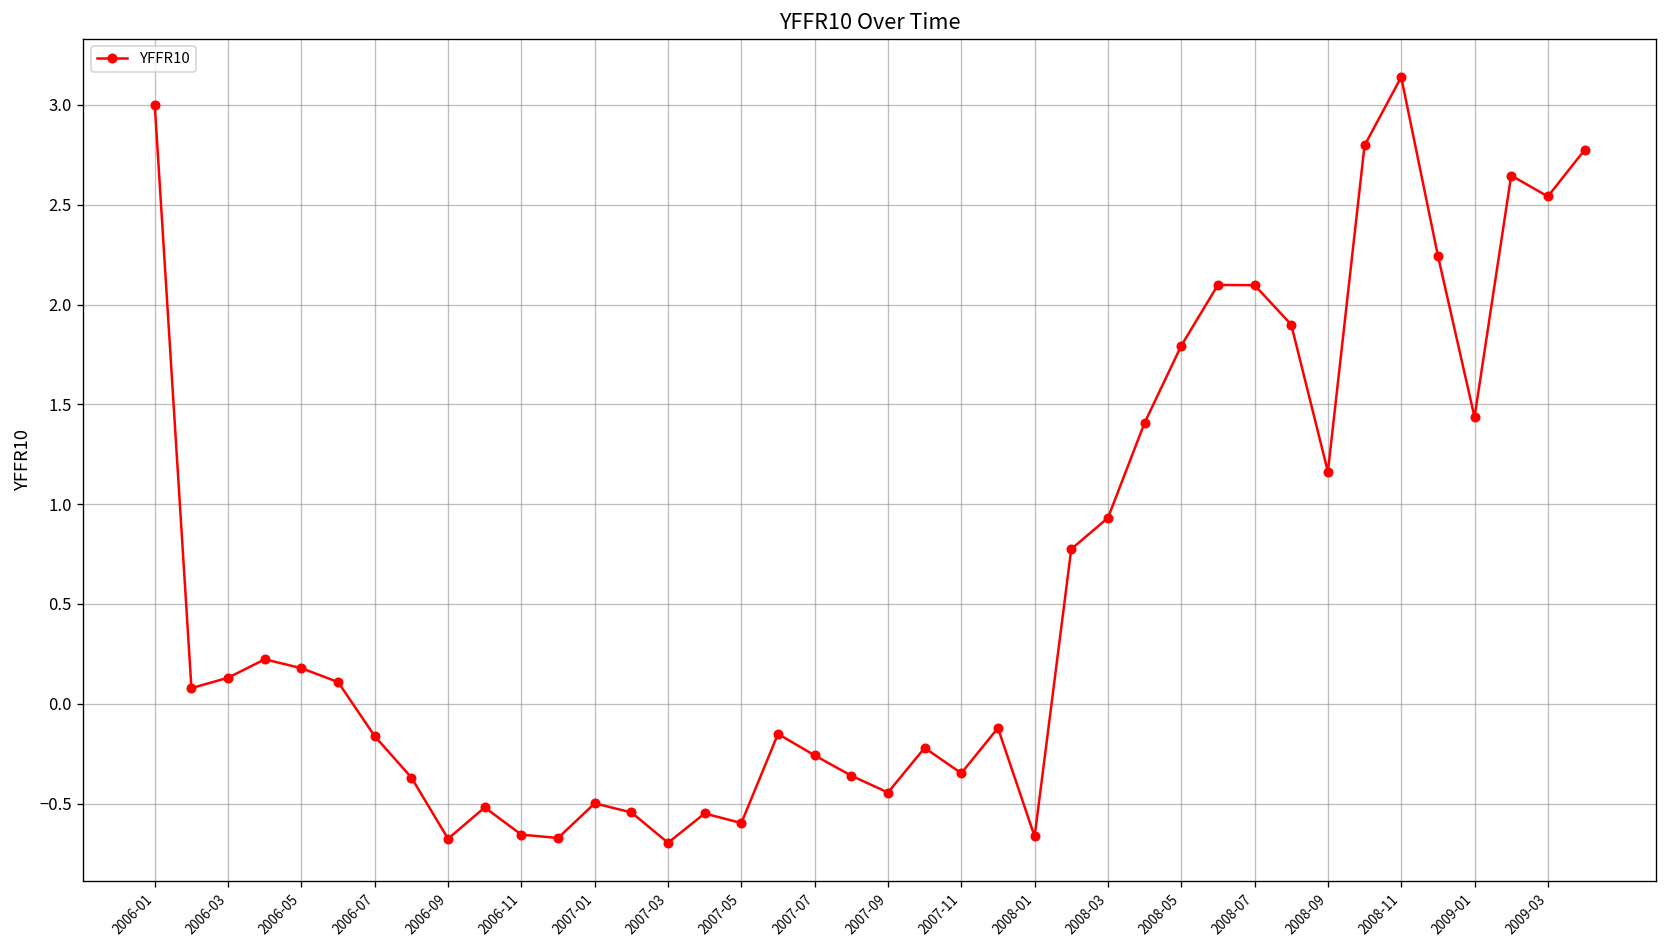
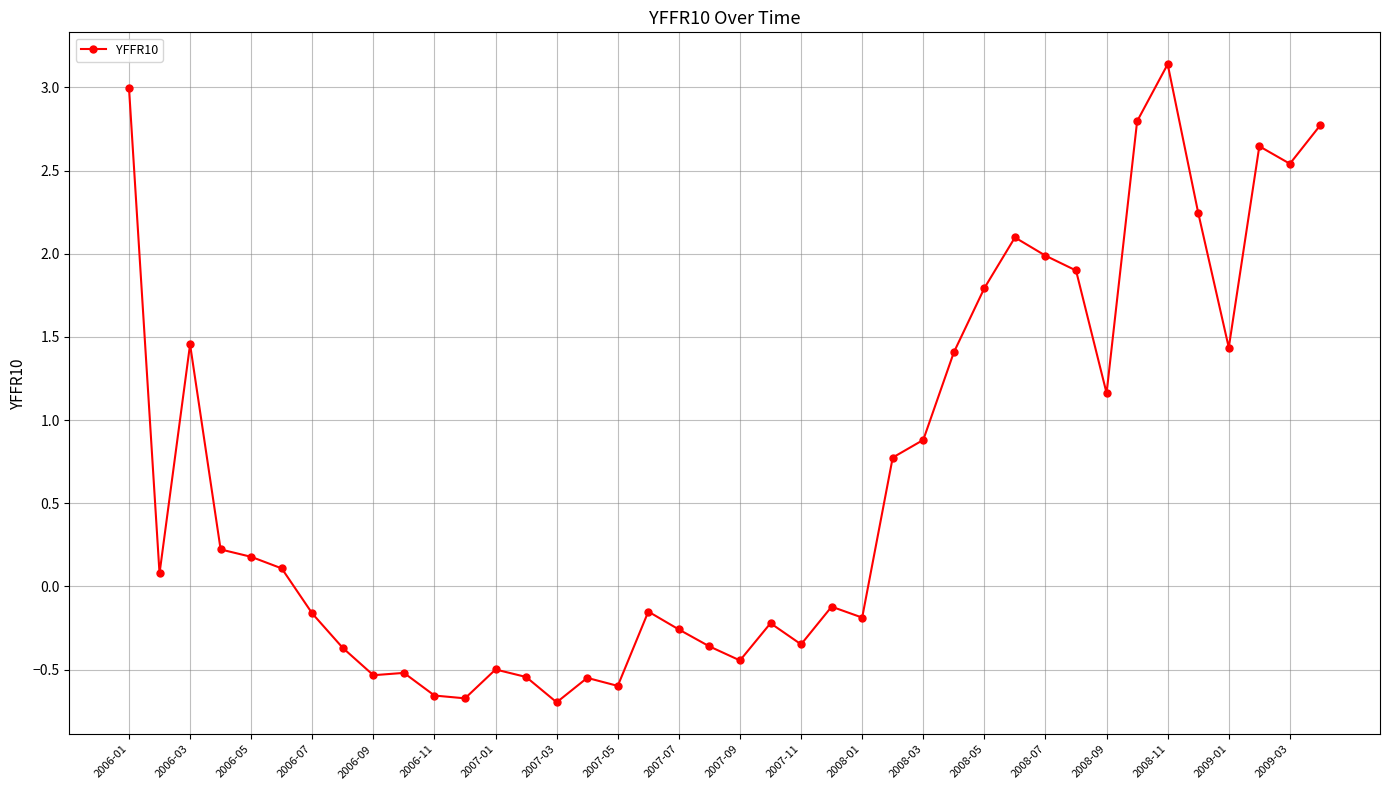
2006-03: 0.13 -> 1.46
2006-09: -0.68 -> -0.53
2008-01: -0.66 -> -0.19
2008-03: 0.93 -> 0.88
2008-07: 2.10 -> 1.99
